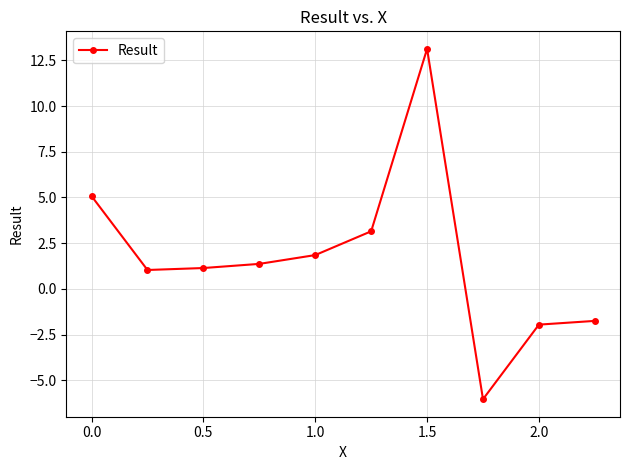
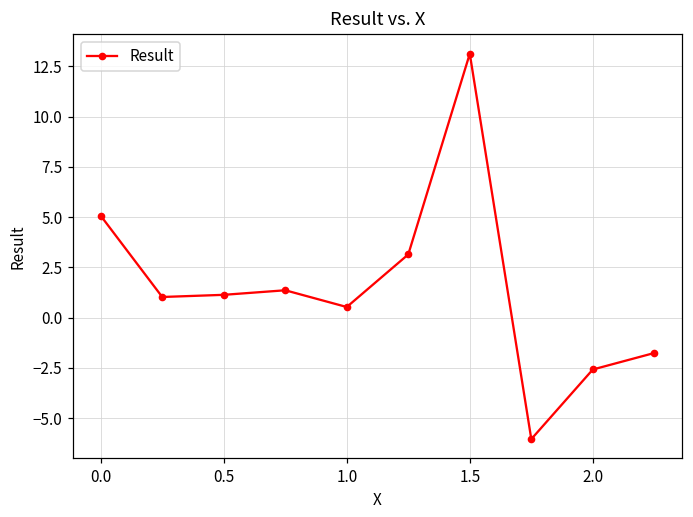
1.0: 1.8 -> 0.5
2.0: -2.0 -> -2.6
